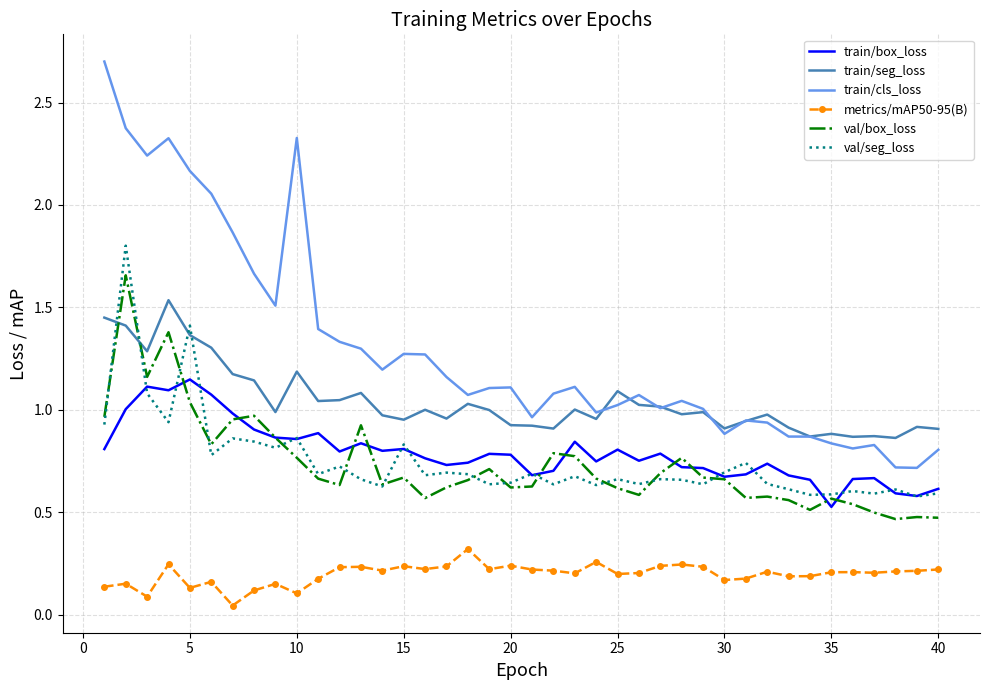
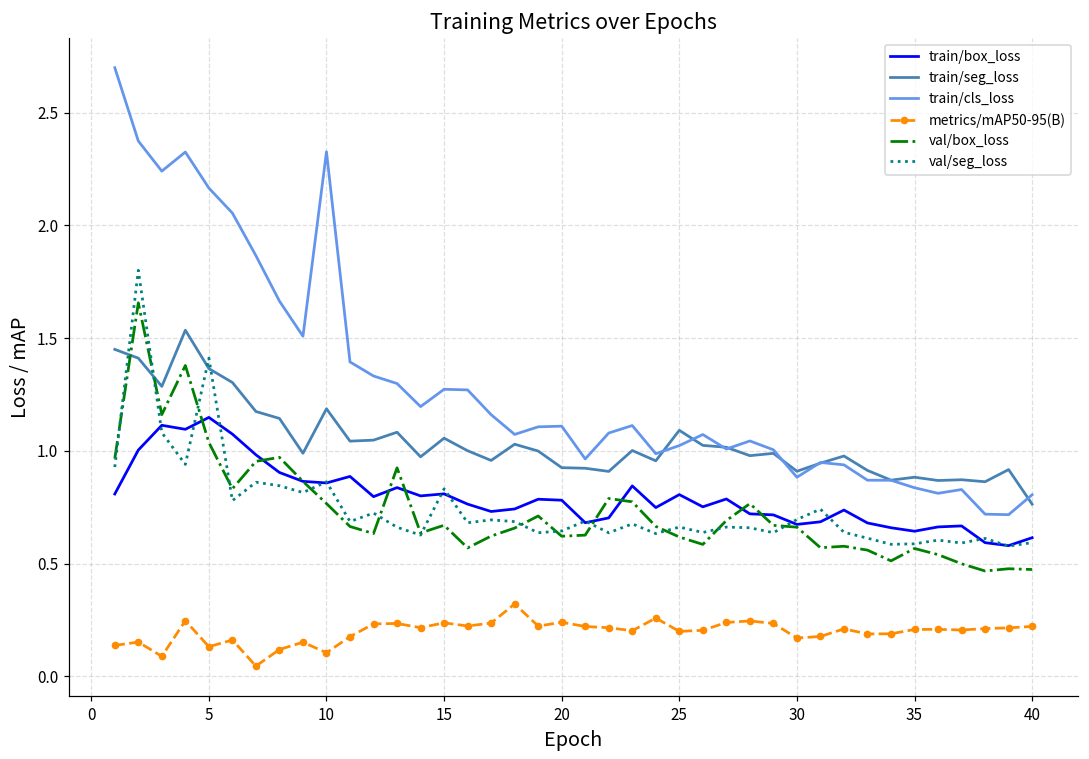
train/seg_loss, 15: 0.95 -> 1.06
train/box_loss, 35: 0.53 -> 0.64
train/seg_loss, 40: 0.91 -> 0.76
